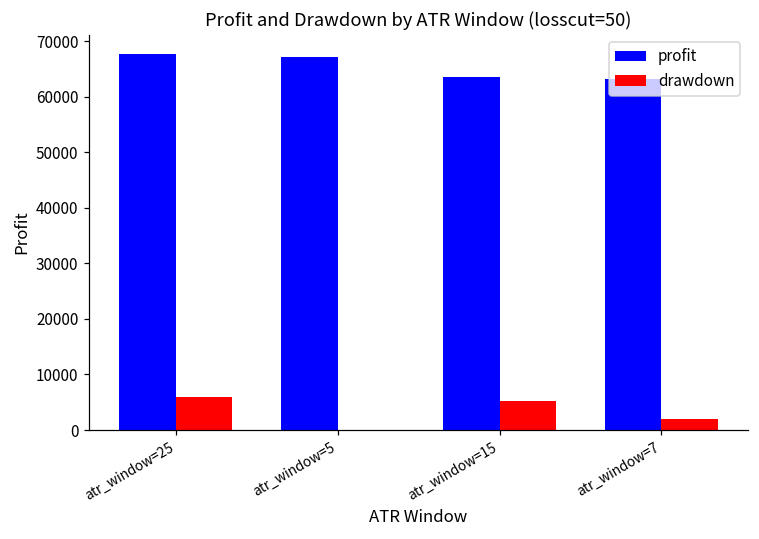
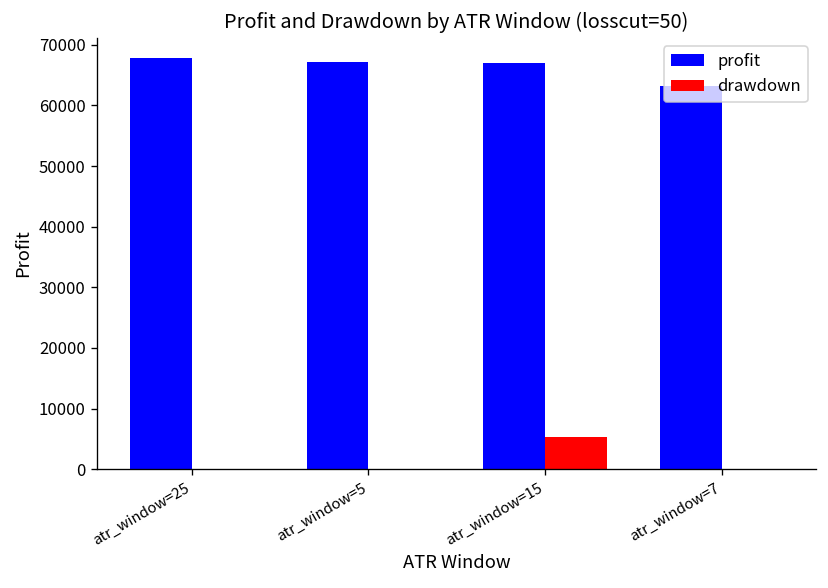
drawdown, atr_window=25: 6000 -> 0
profit, atr_window=15: 64000 -> 67000
drawdown, atr_window=7: 2000 -> 0
